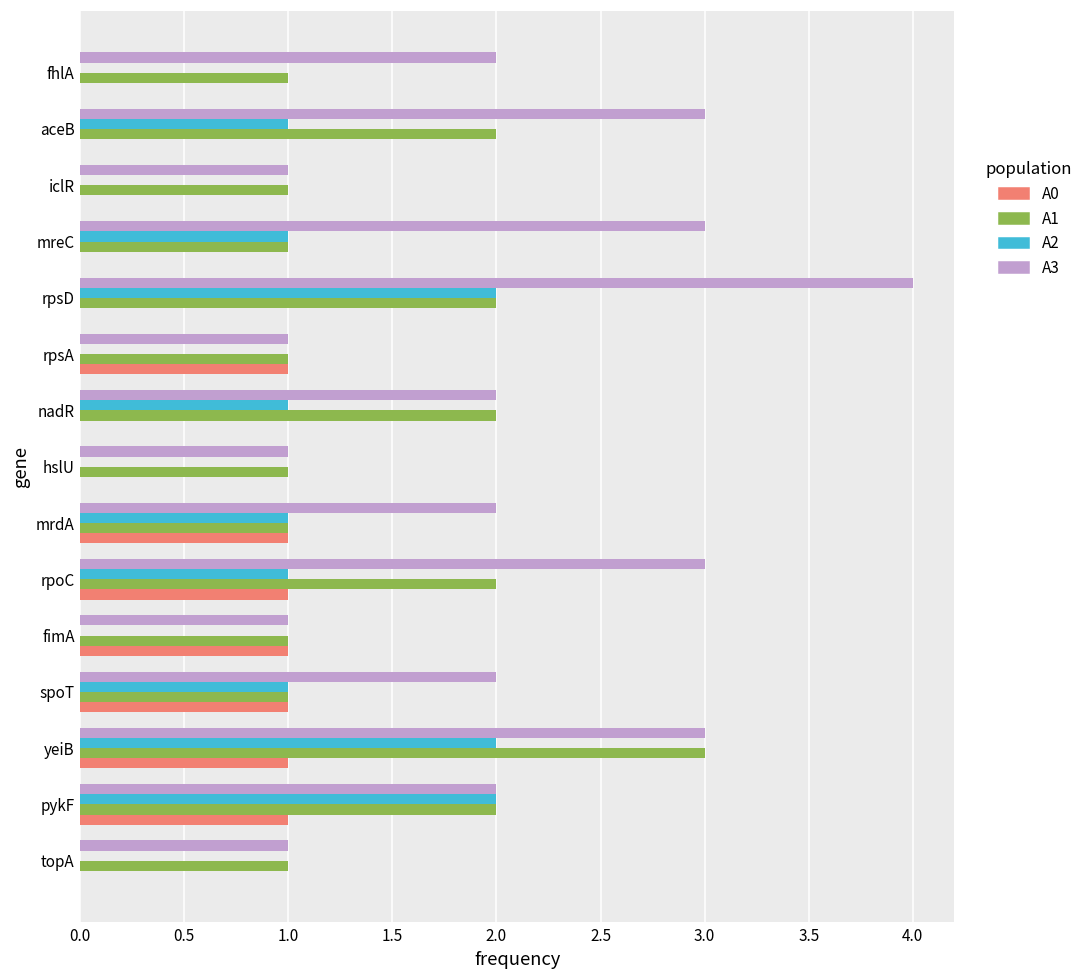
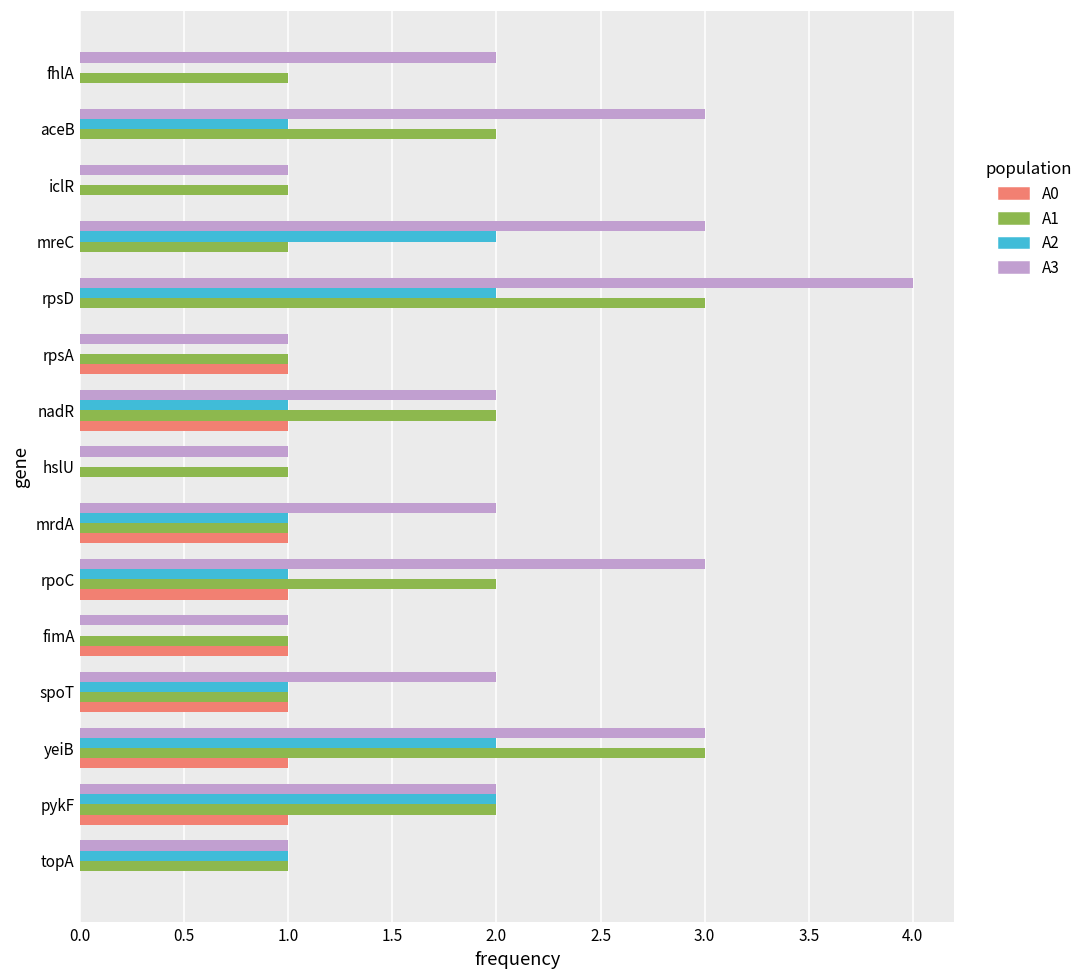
A2, mreC: 1 -> 2
A1, rpsD: 2 -> 3
A0, nadR: 0 -> 1
A2, topA: 0 -> 1
